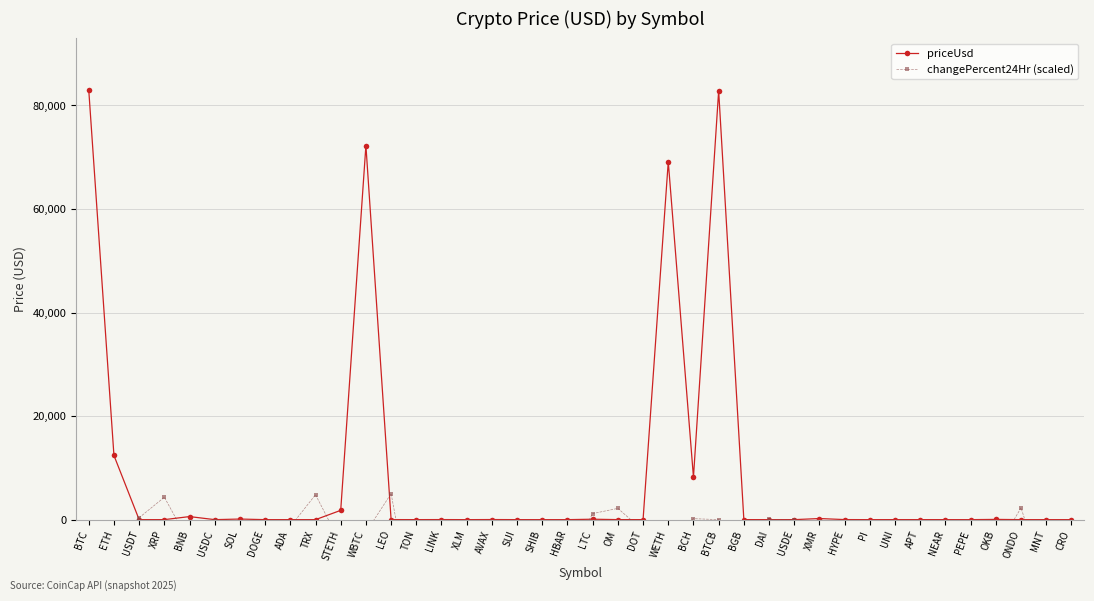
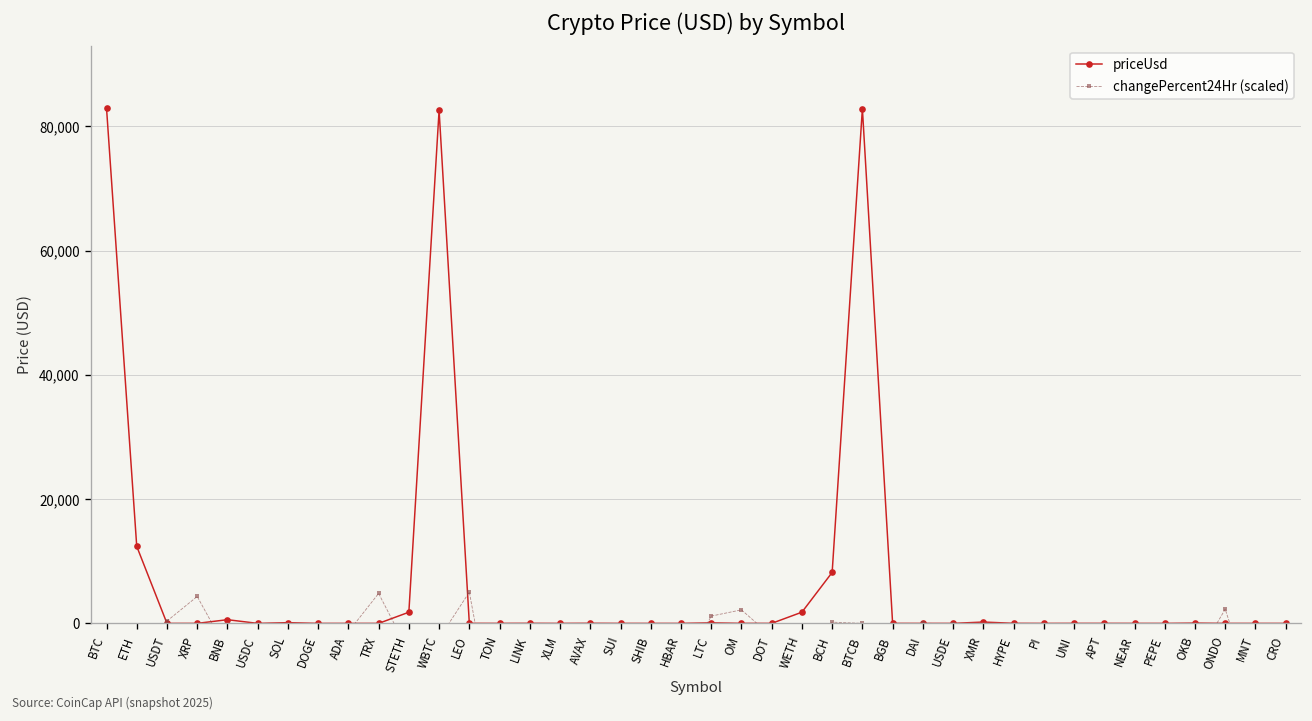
priceUsd, WBTC: 72,000 -> 83,000
priceUsd, WETH: 69,000 -> 2,000
